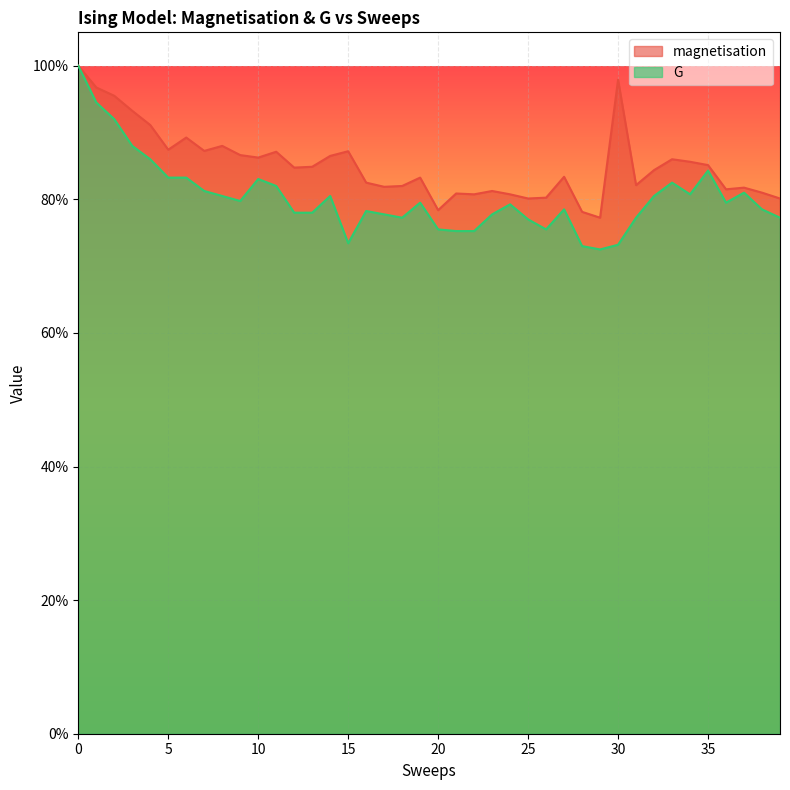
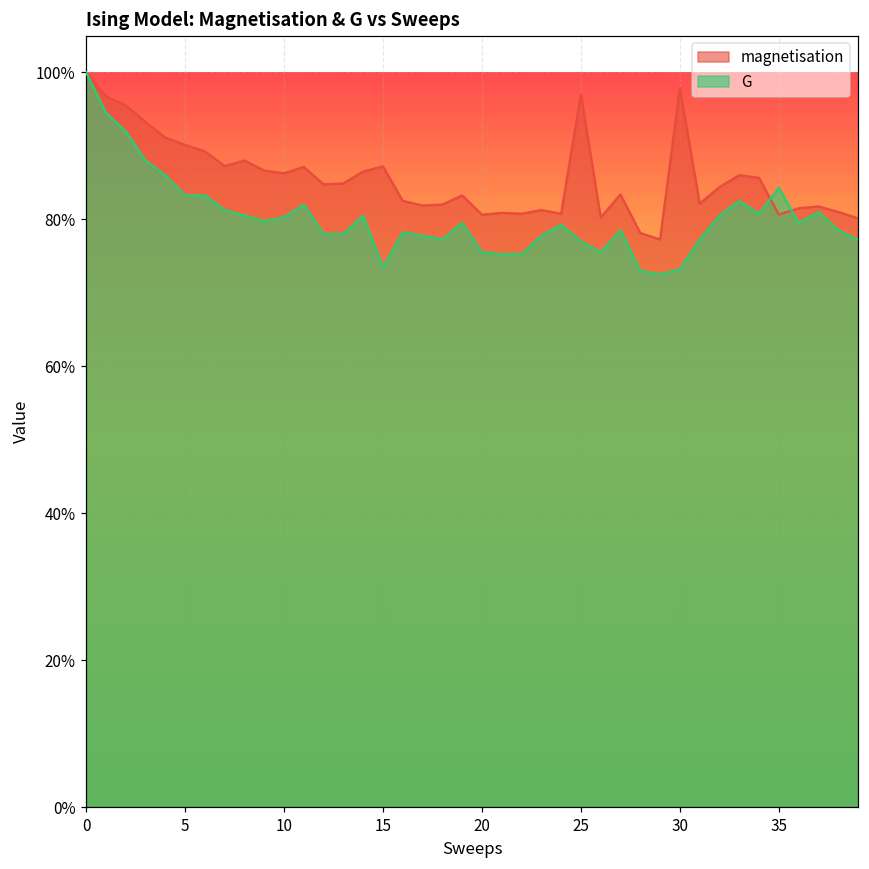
magnetisation, 5: 87% -> 90%
G, 10: 83% -> 80%
magnetisation, 20: 78% -> 81%
magnetisation, 25: 80% -> 97%
magnetisation, 35: 85% -> 81%
